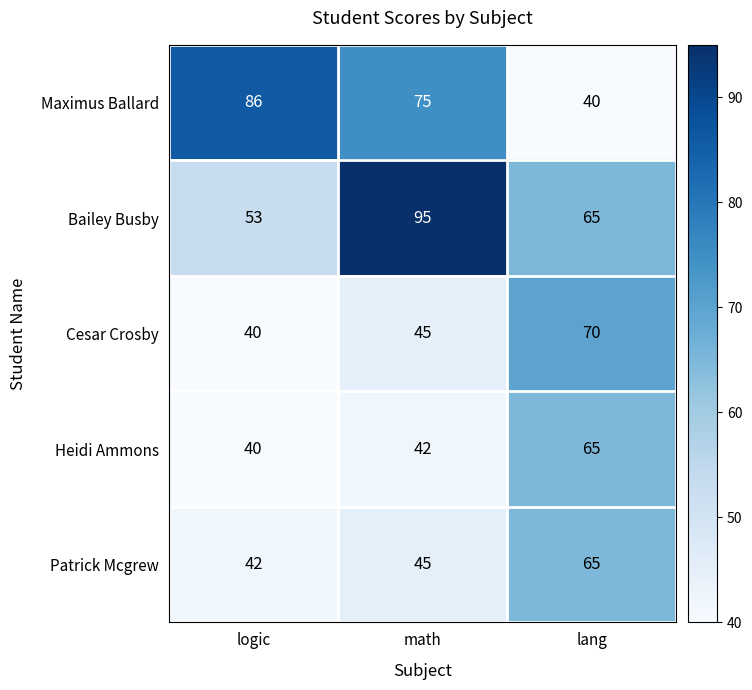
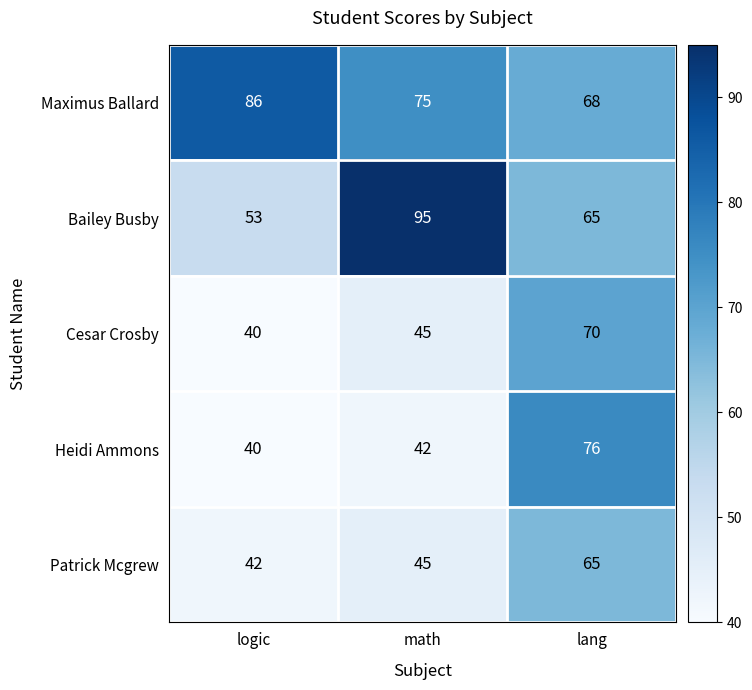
Maximus Ballard, lang: 40 -> 68
Heidi Ammons, lang: 65 -> 76
